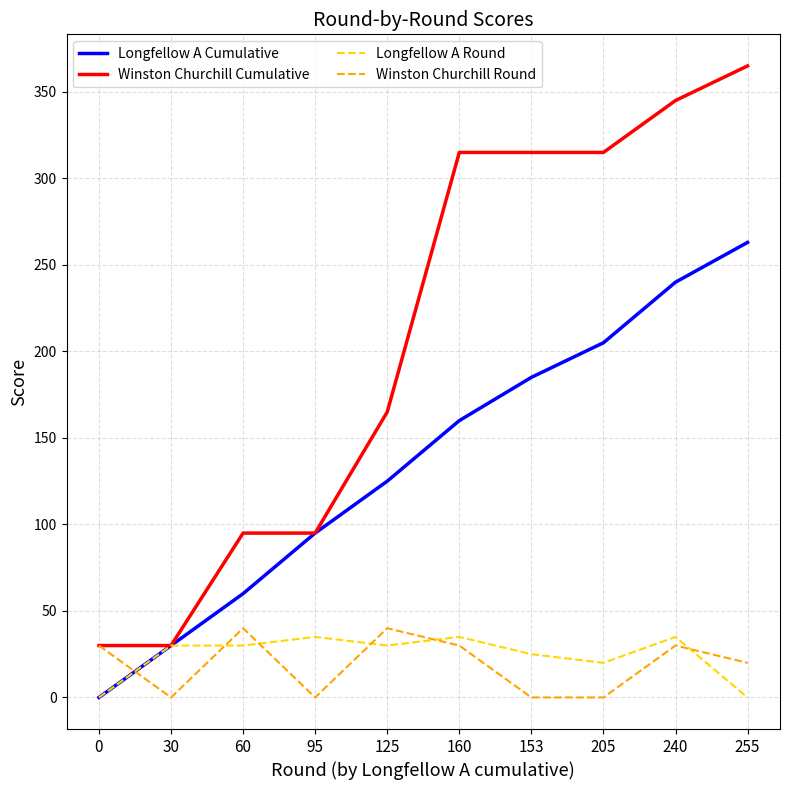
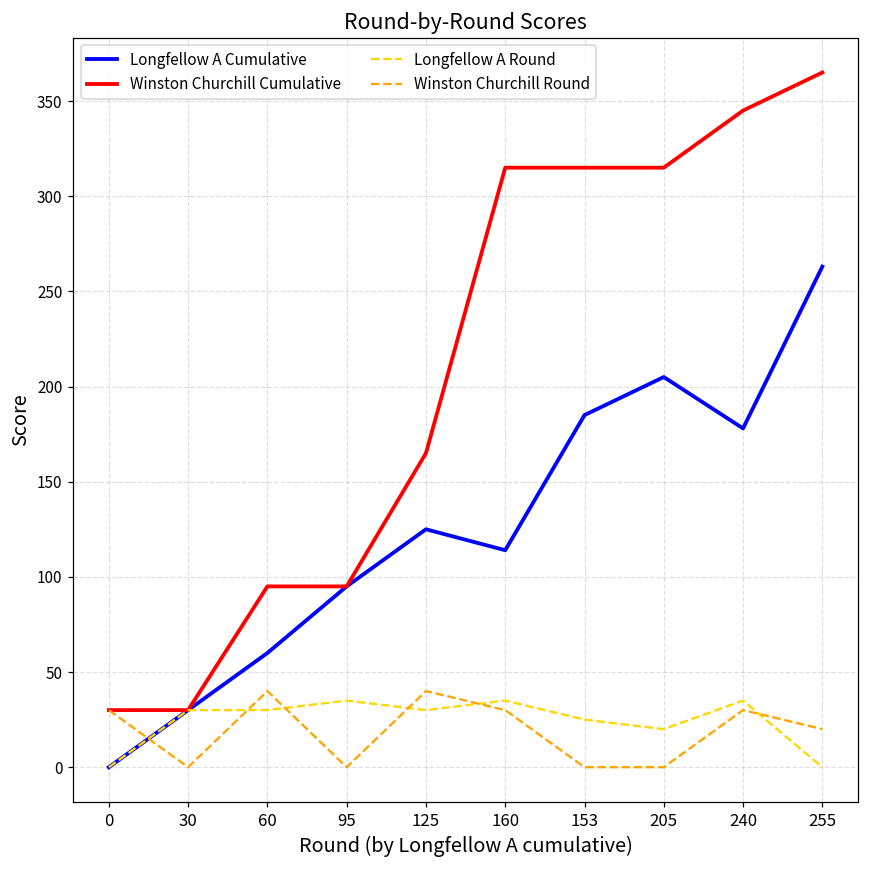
Longfellow A Cumulative, 160: 160 -> 114
Longfellow A Cumulative, 240: 240 -> 178
